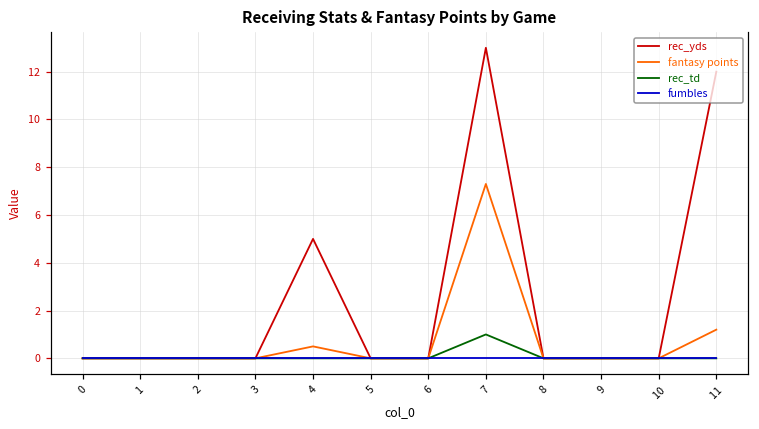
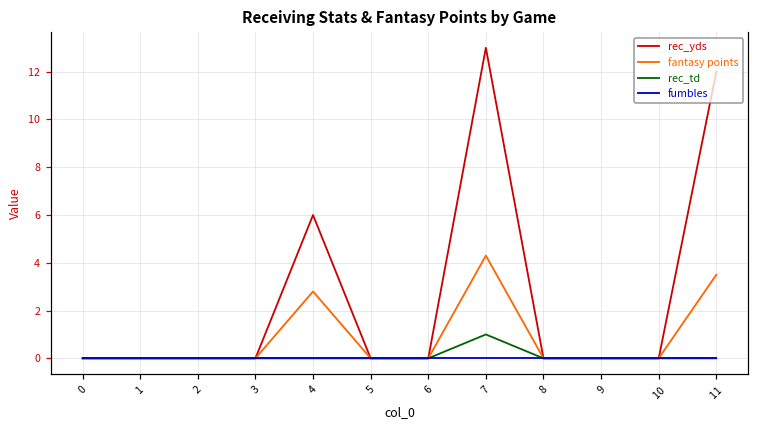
rec_yds, 4: 5 -> 6
fantasy points, 4: 0.5 -> 2.8
fantasy points, 7: 7.3 -> 4.3
fantasy points, 11: 1.2 -> 3.5
